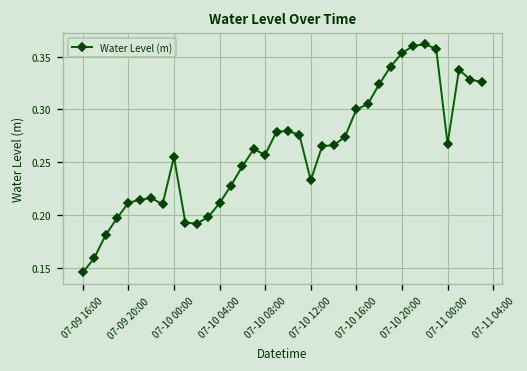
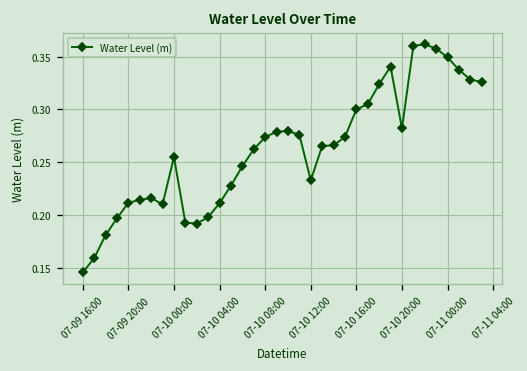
07-10 08:00: 0.26 -> 0.27
07-10 20:00: 0.35 -> 0.28
07-11 00:00: 0.27 -> 0.35
